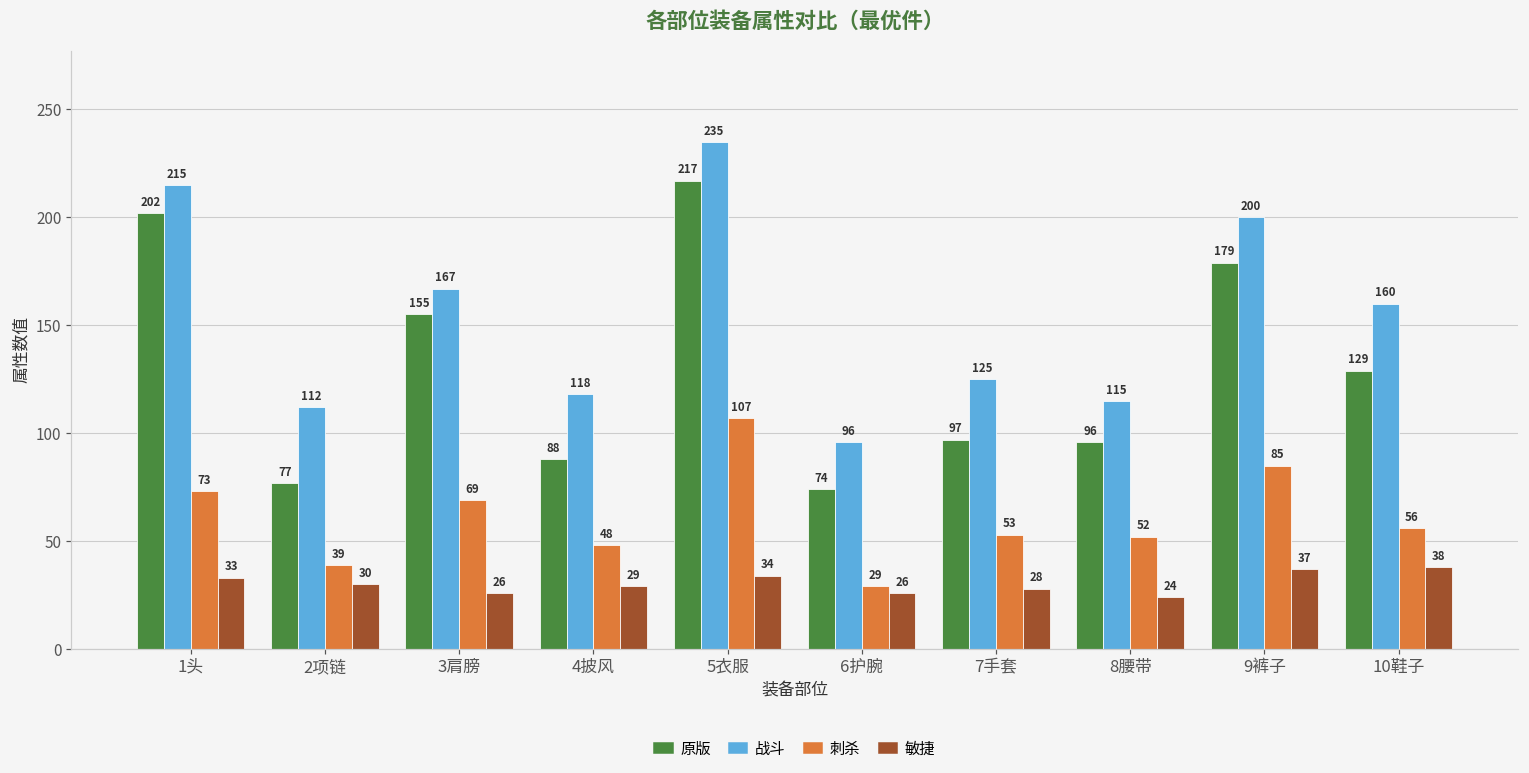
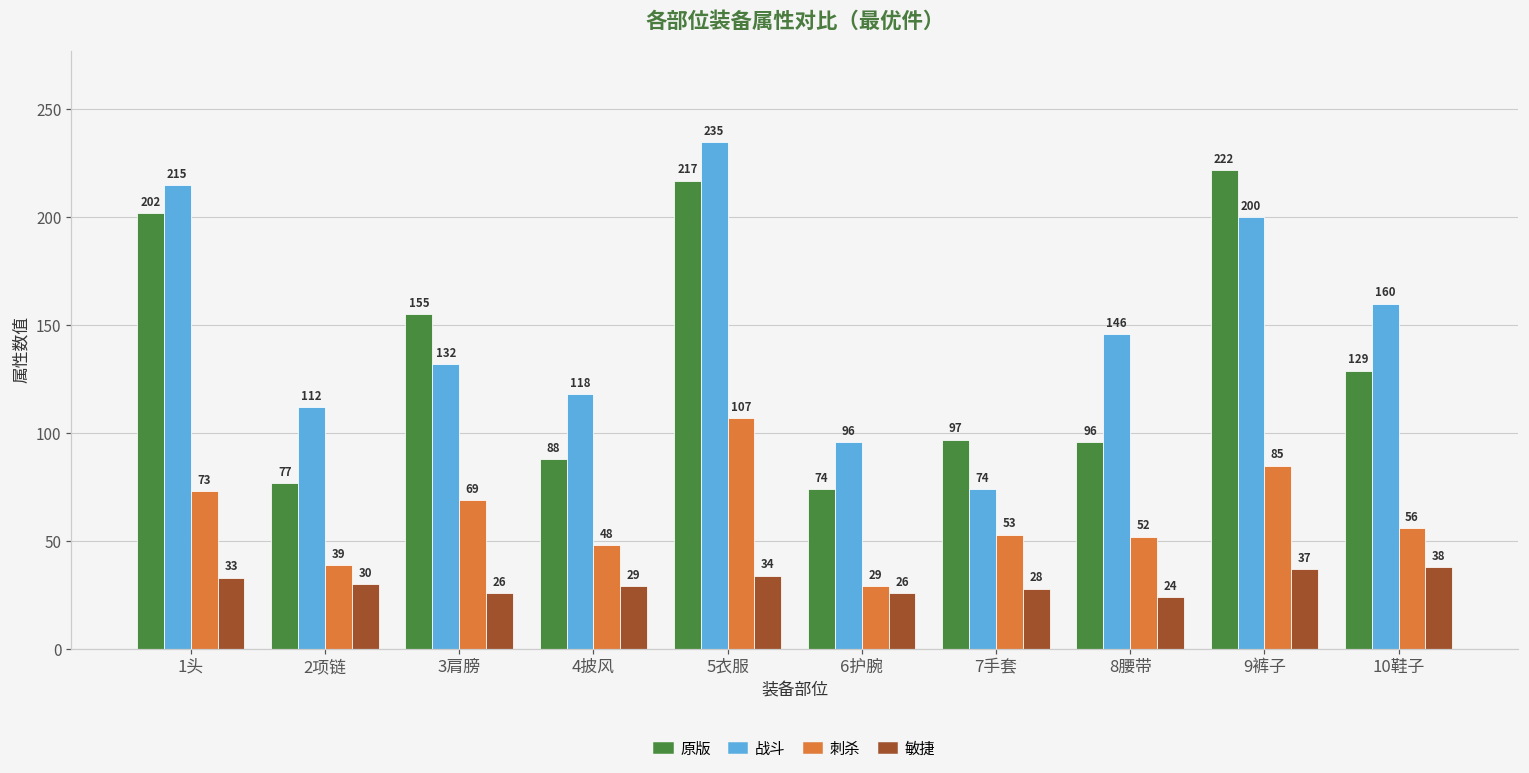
战斗, 3肩膀: 167 -> 132
战斗, 7手套: 125 -> 74
战斗, 8腰带: 115 -> 146
原版, 9裤子: 179 -> 222
